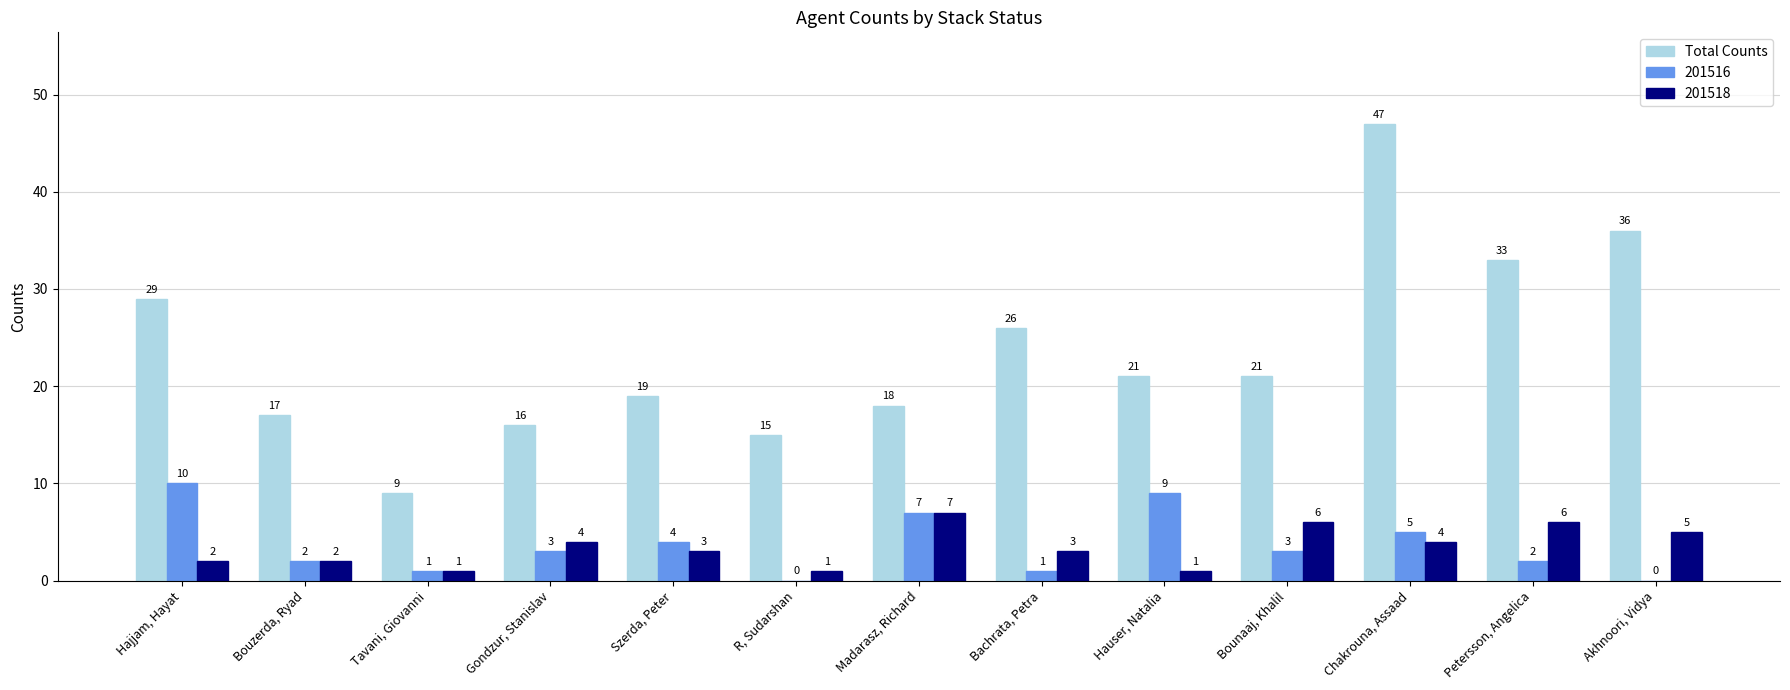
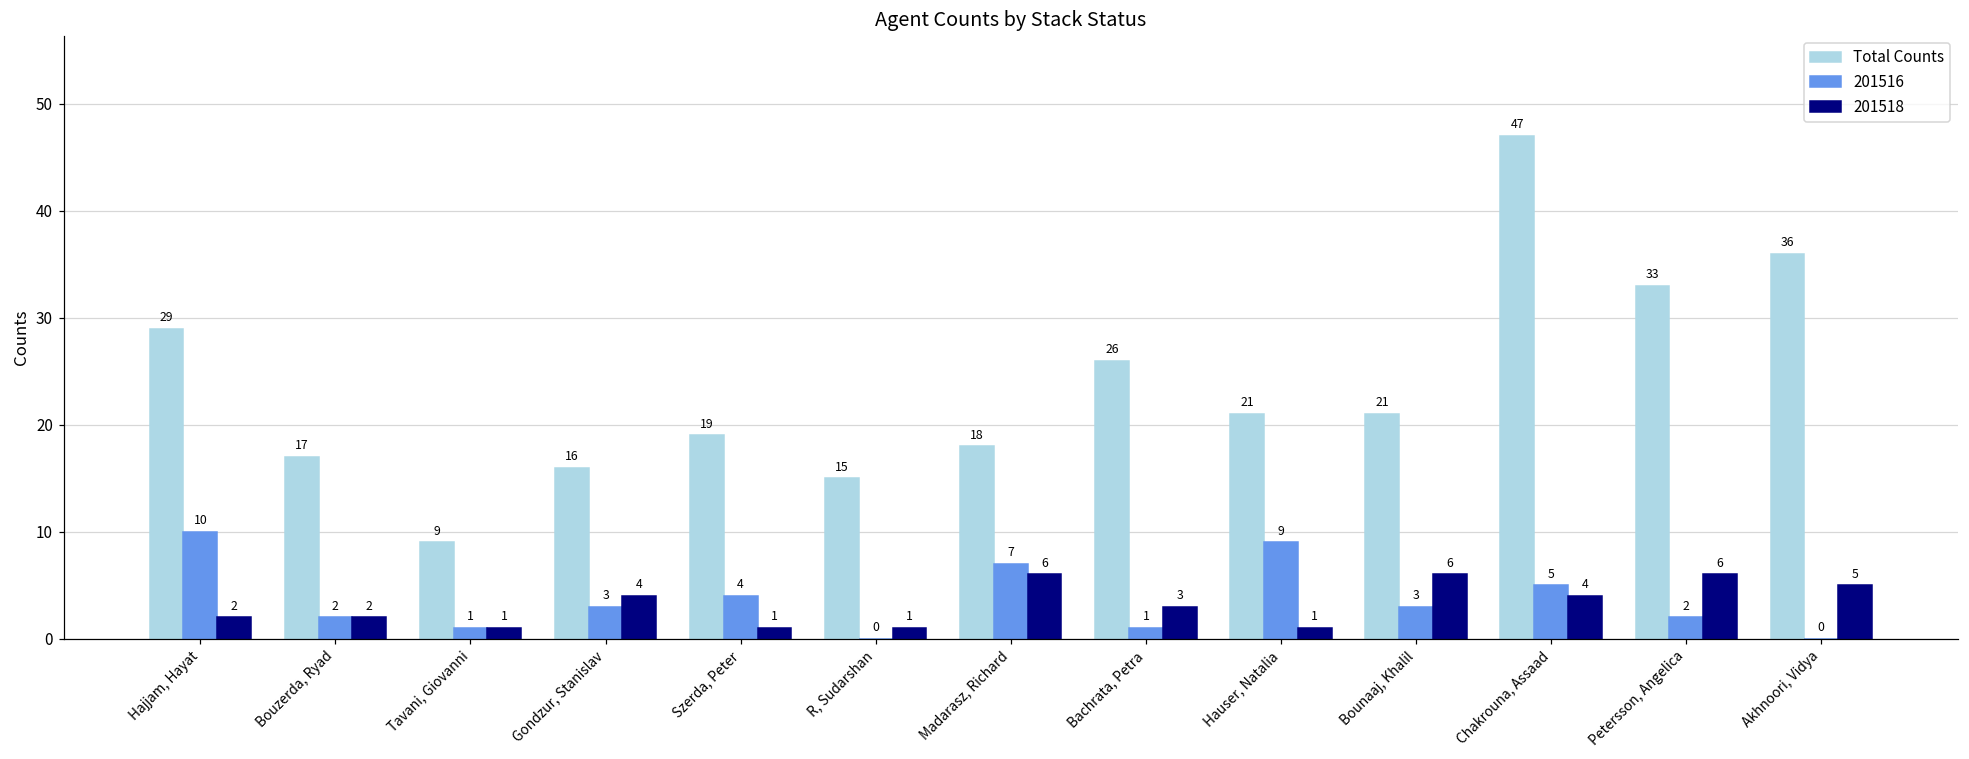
201518, Szerda, Peter: 3 -> 1
201518, Madarasz, Richard: 7 -> 6
